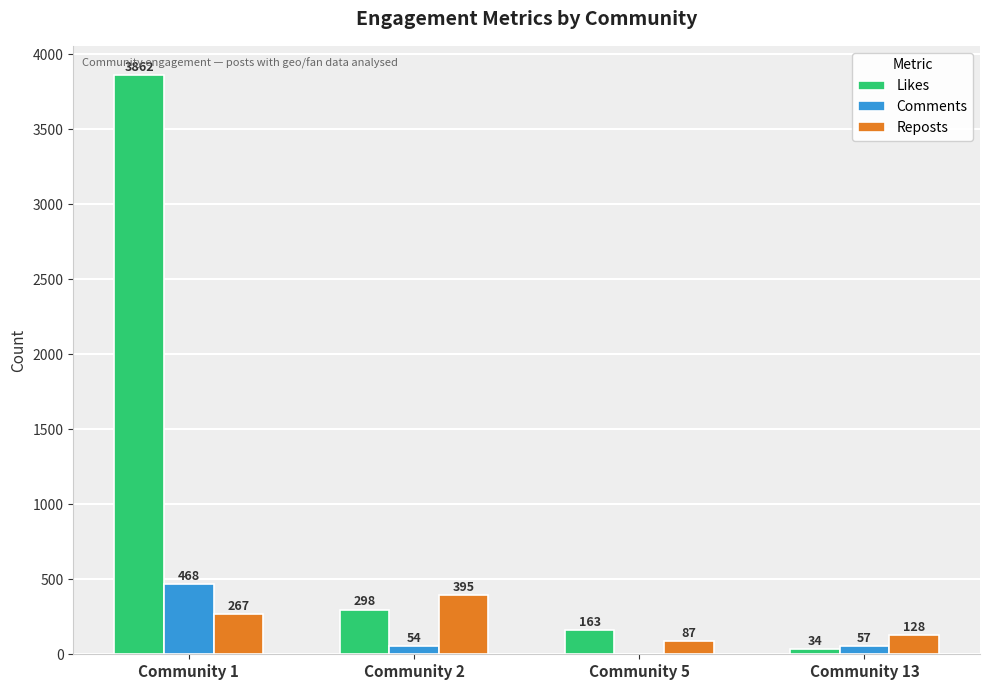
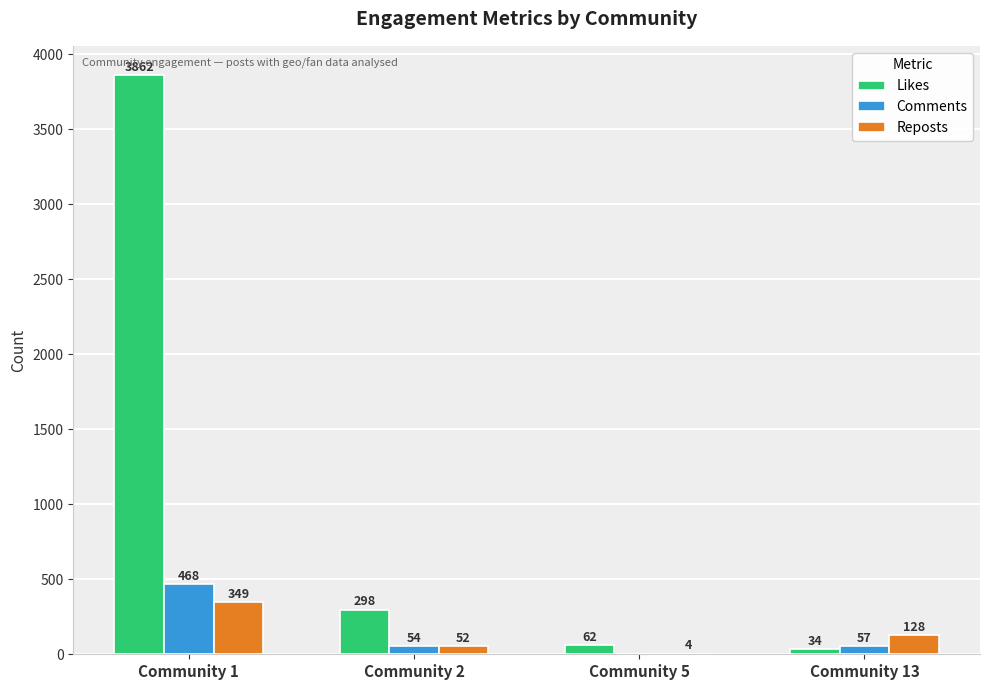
Reposts, Community 1: 267 -> 349
Reposts, Community 2: 395 -> 52
Likes, Community 5: 163 -> 62
Reposts, Community 5: 87 -> 4
